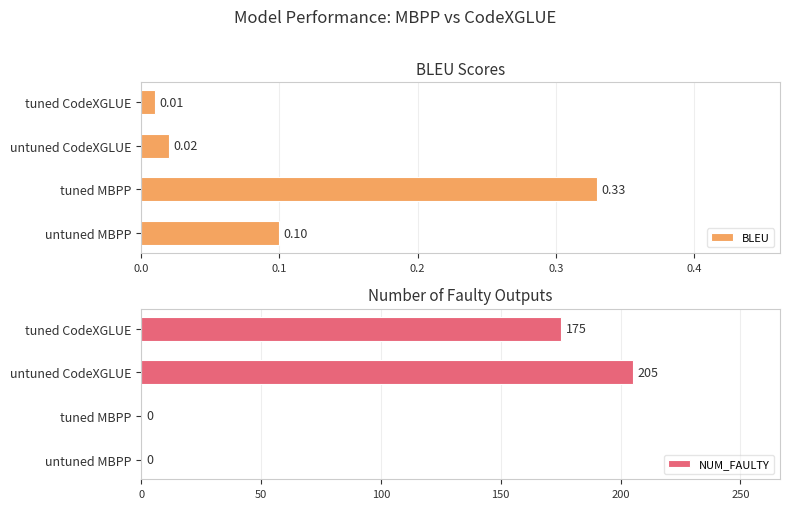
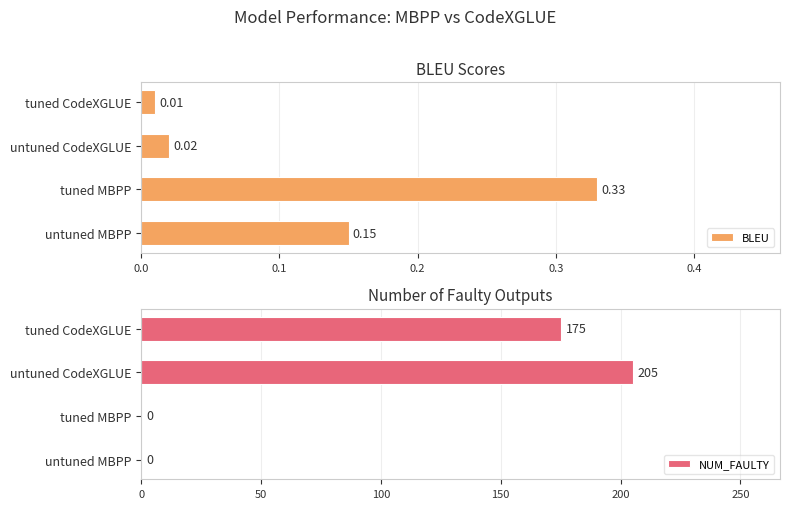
BLEU Scores, untuned MBPP: 0.10 -> 0.15
